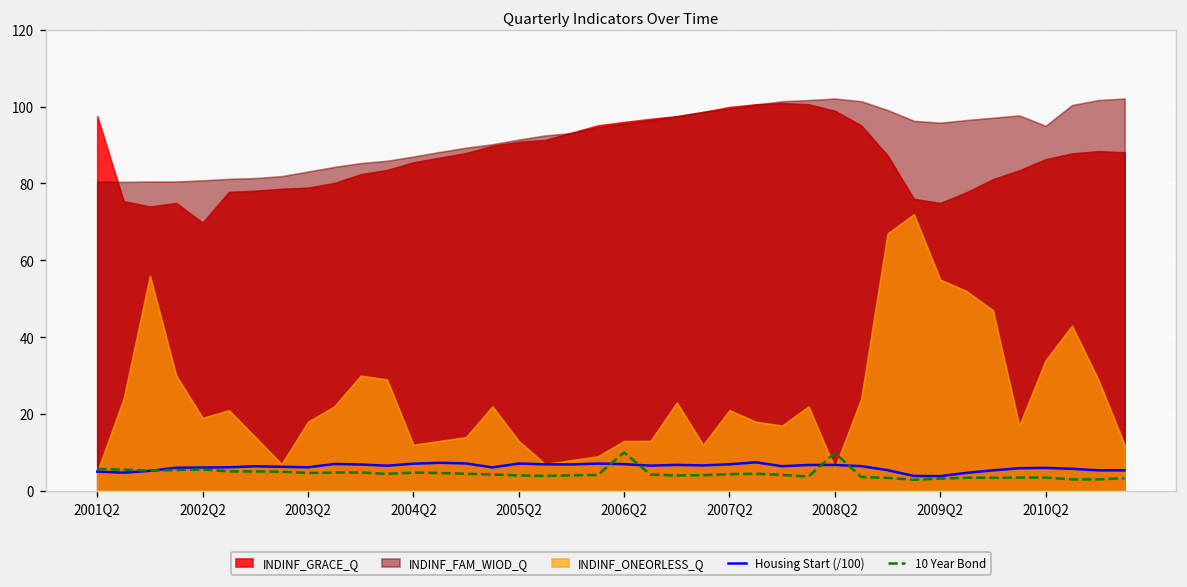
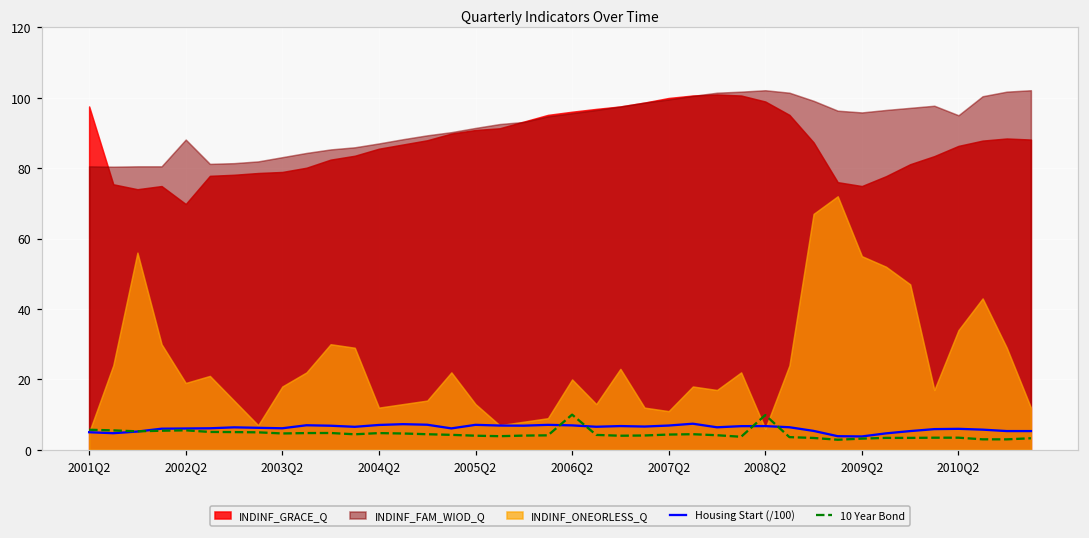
INDINF_FAM_WIOD_Q, 2002Q2: 81 -> 88
INDINF_ONEORLESS_Q, 2006Q2: 13 -> 20
INDINF_ONEORLESS_Q, 2007Q2: 21 -> 11
